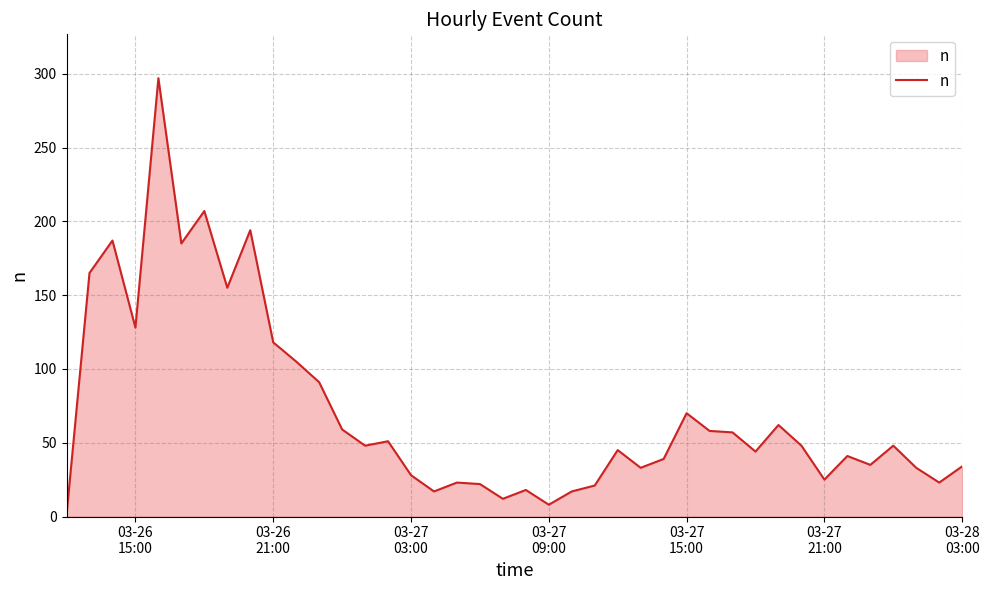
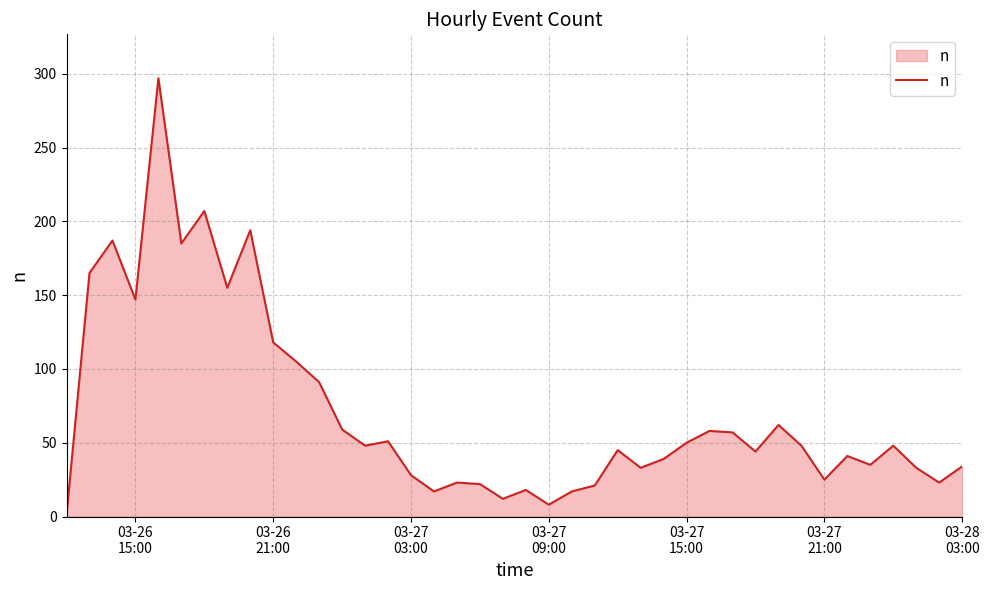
03-26 15:00: 128 -> 147
03-27 15:00: 70 -> 50
